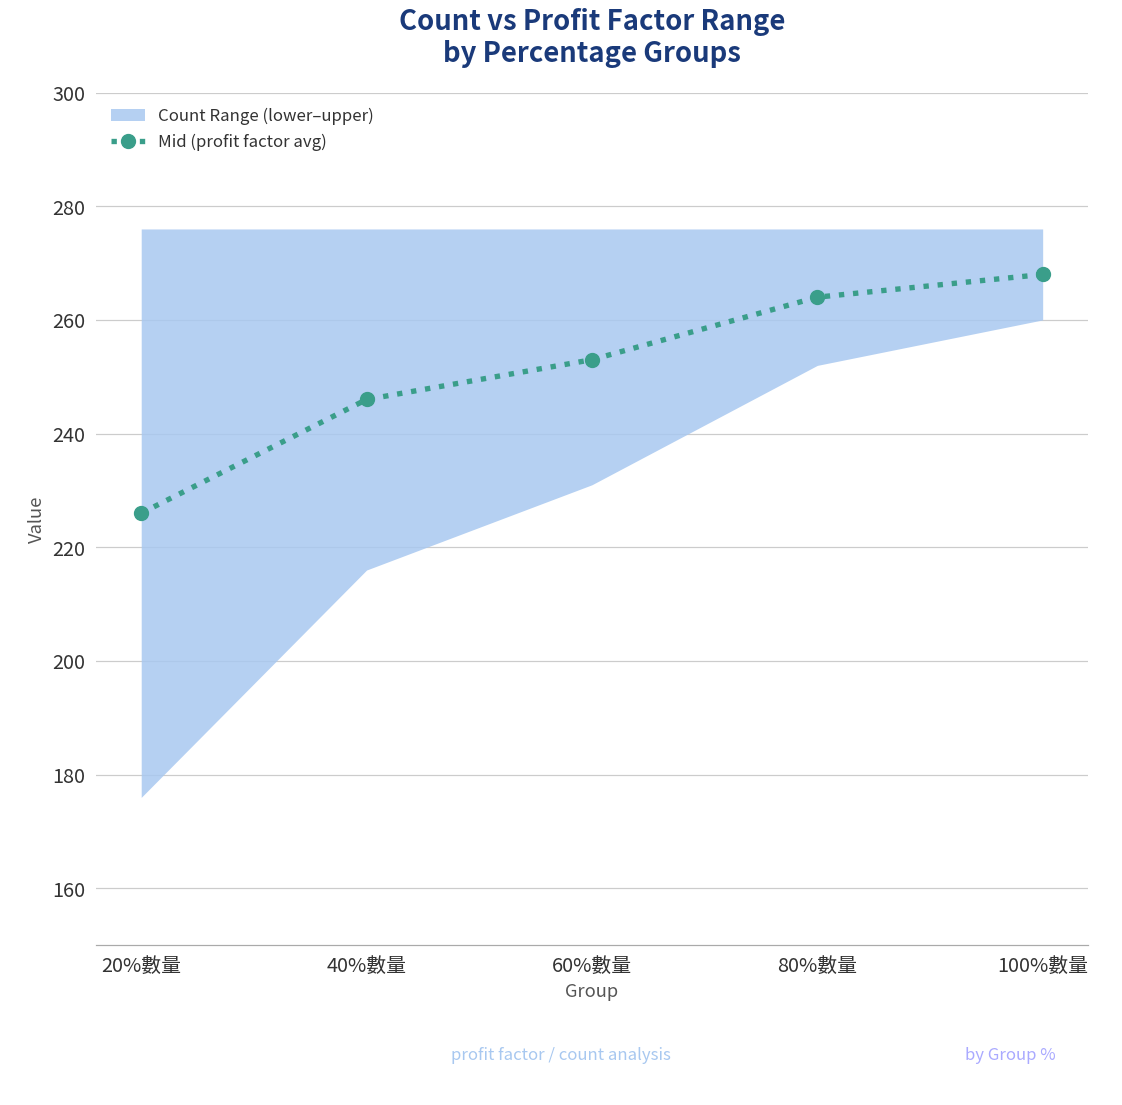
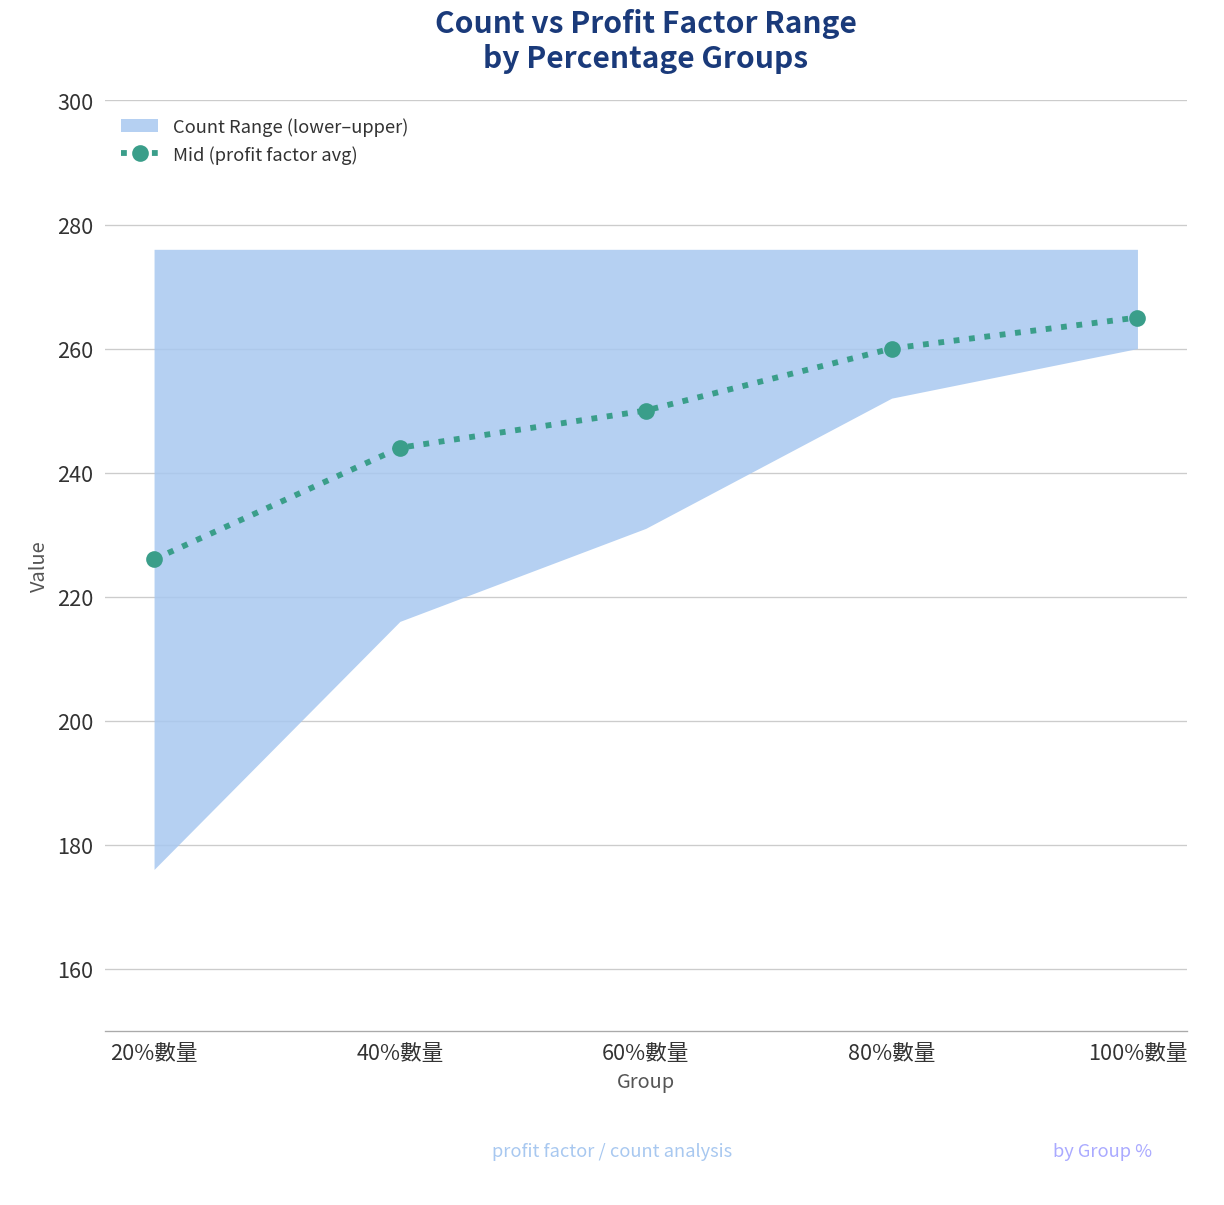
Mid (profit factor avg), 40%數量: 246 -> 244
Mid (profit factor avg), 60%數量: 253 -> 250
Mid (profit factor avg), 80%數量: 264 -> 260
Mid (profit factor avg), 100%數量: 268 -> 265
